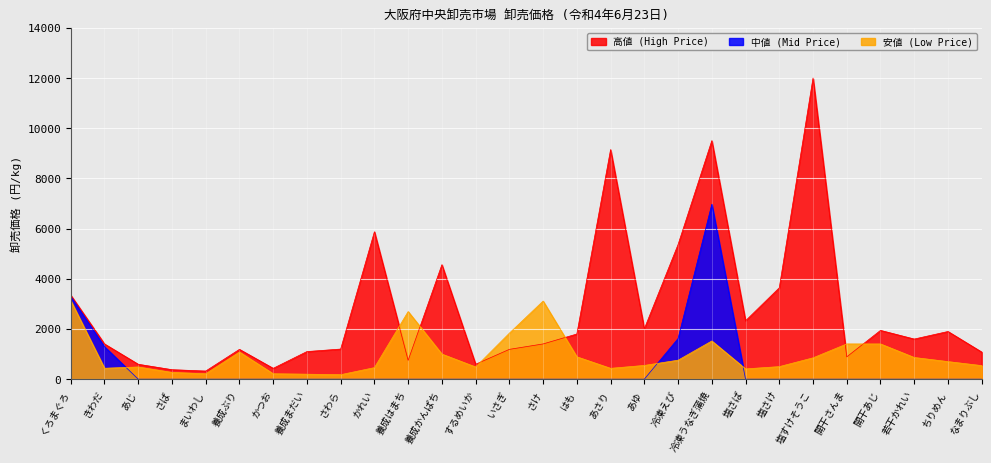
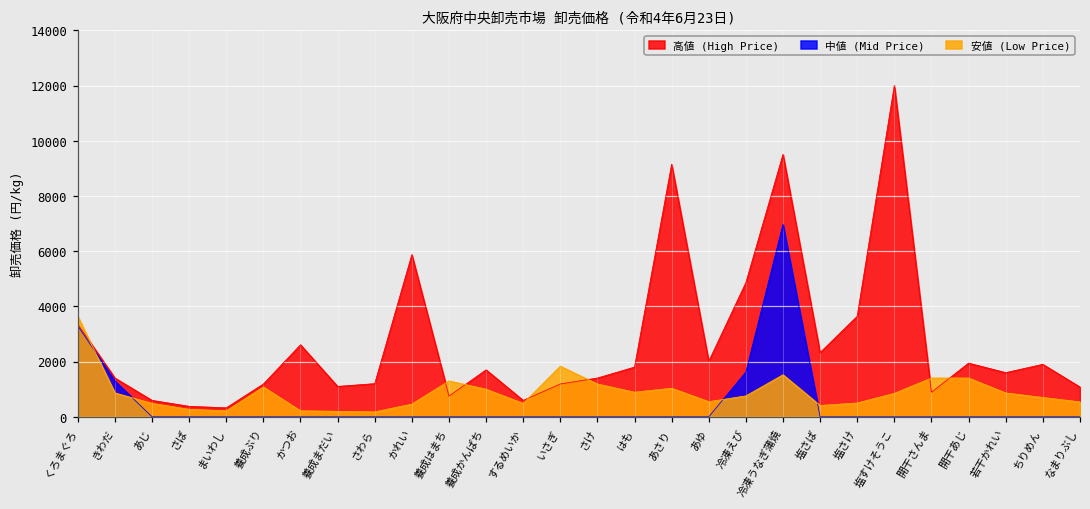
安値 (Low Price), くろまぐろ: 3100 -> 3600
安値 (Low Price), きわだ: 400 -> 900
高値 (High Price), かつお: 400 -> 2600
安値 (Low Price), 養成はまち: 2700 -> 1300
高値 (High Price), 養成かんぱち: 4600 -> 1700
安値 (Low Price), さけ: 3100 -> 1200
安値 (Low Price), あさり: 400 -> 1000
高値 (High Price), 冷凍えび: 5400 -> 4900
